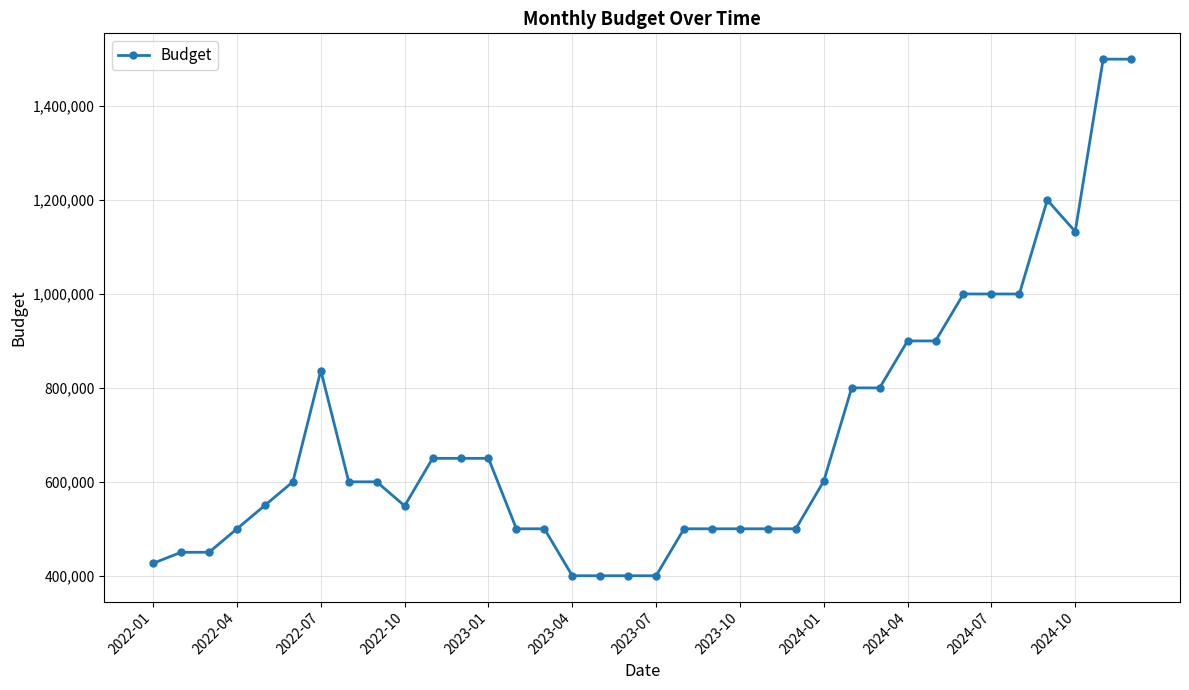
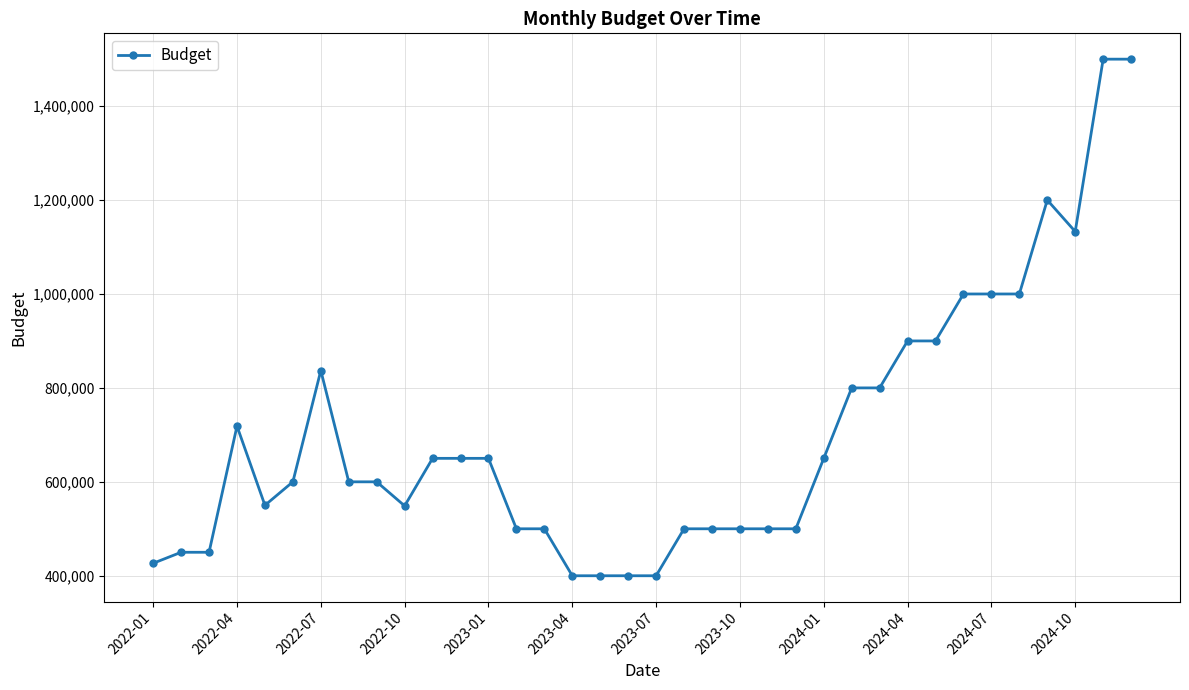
2022-04: 500,000 -> 720,000
2024-01: 600,000 -> 650,000
